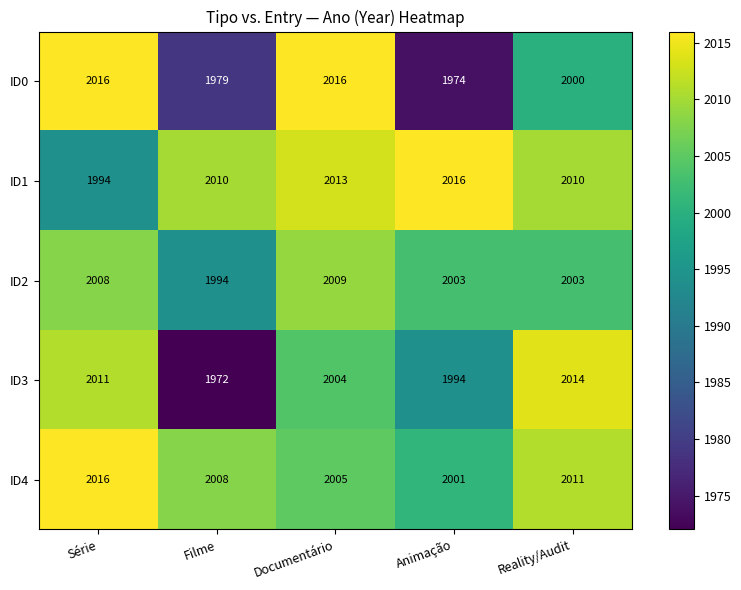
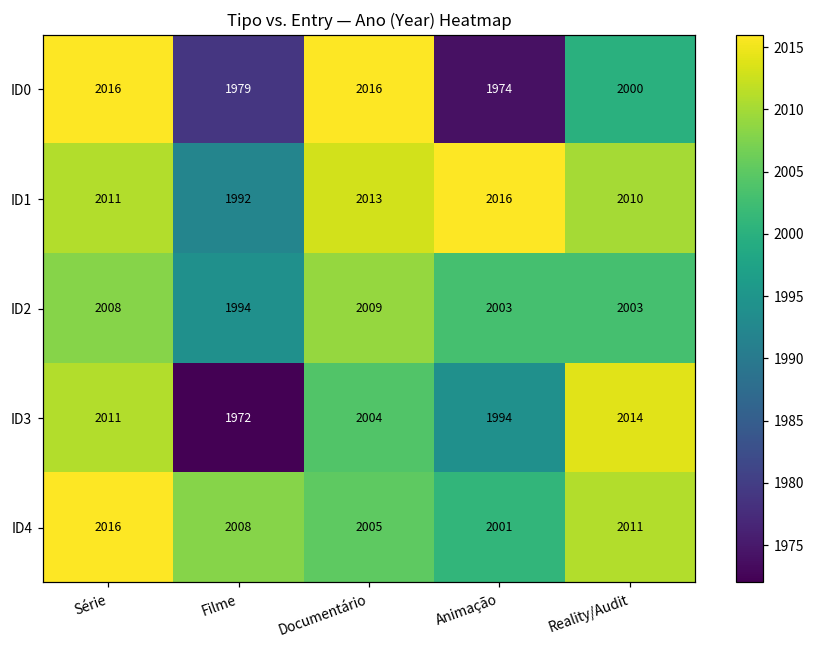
ID1, Série: 1994 -> 2011
ID1, Filme: 2010 -> 1992
